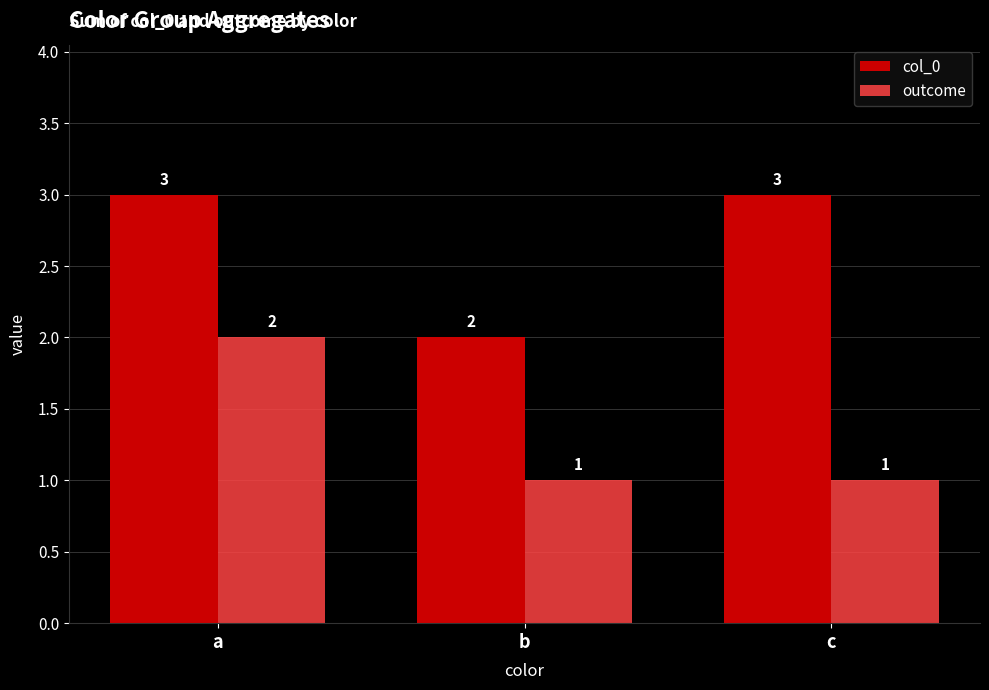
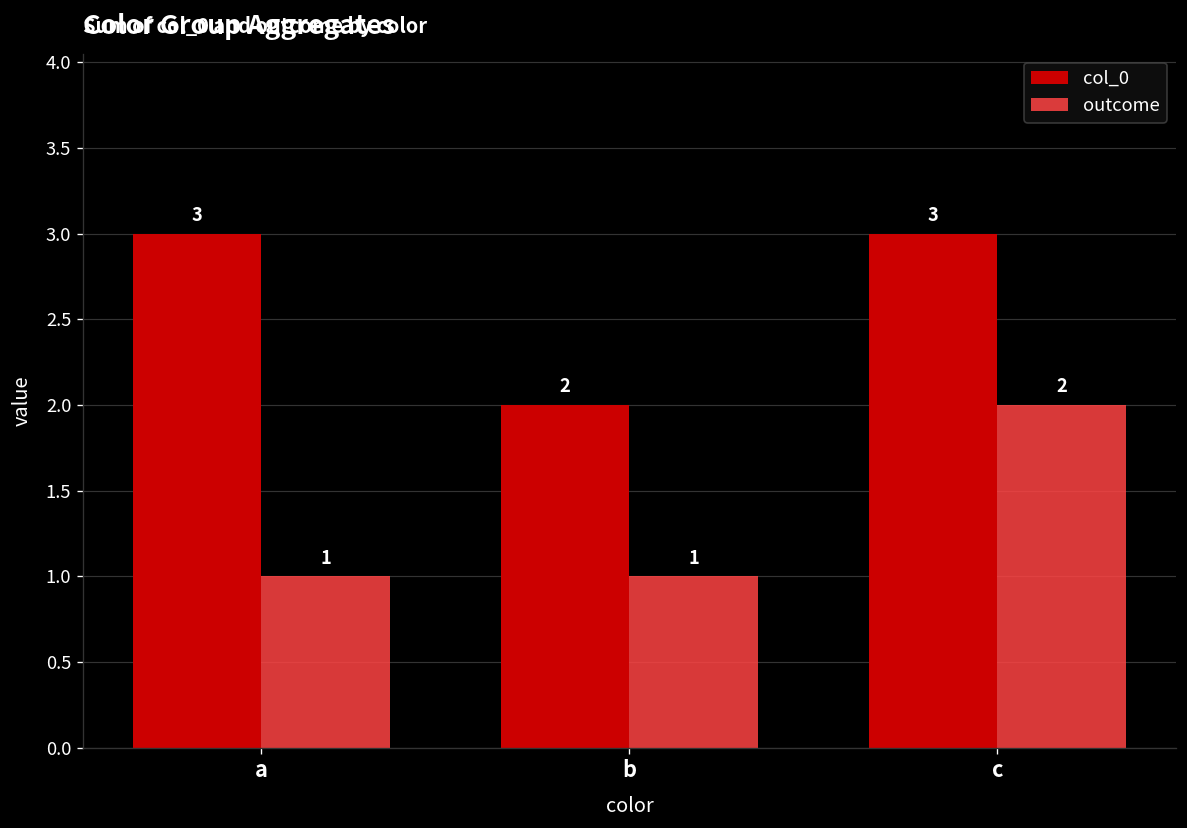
outcome, a: 2 -> 1
outcome, c: 1 -> 2
